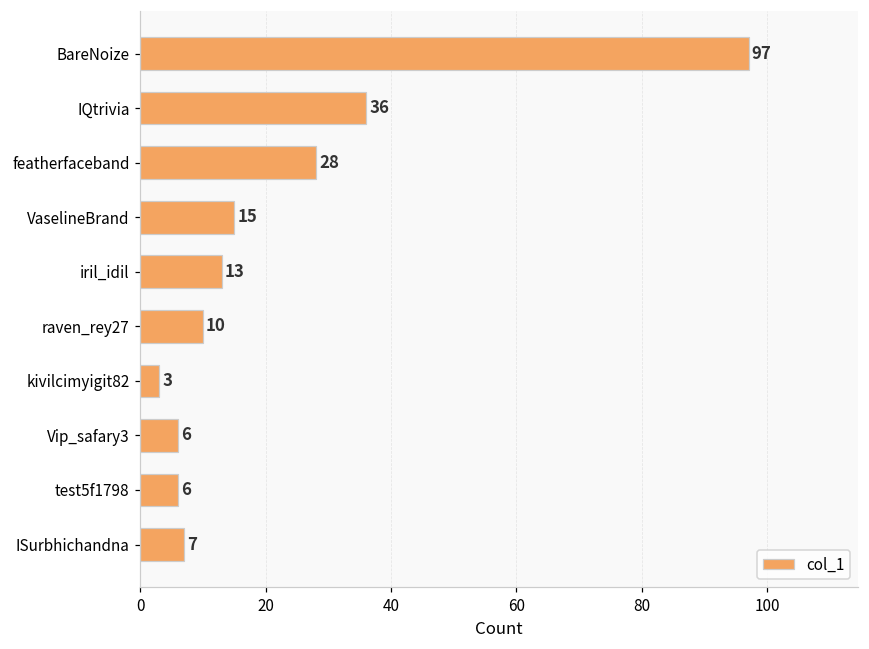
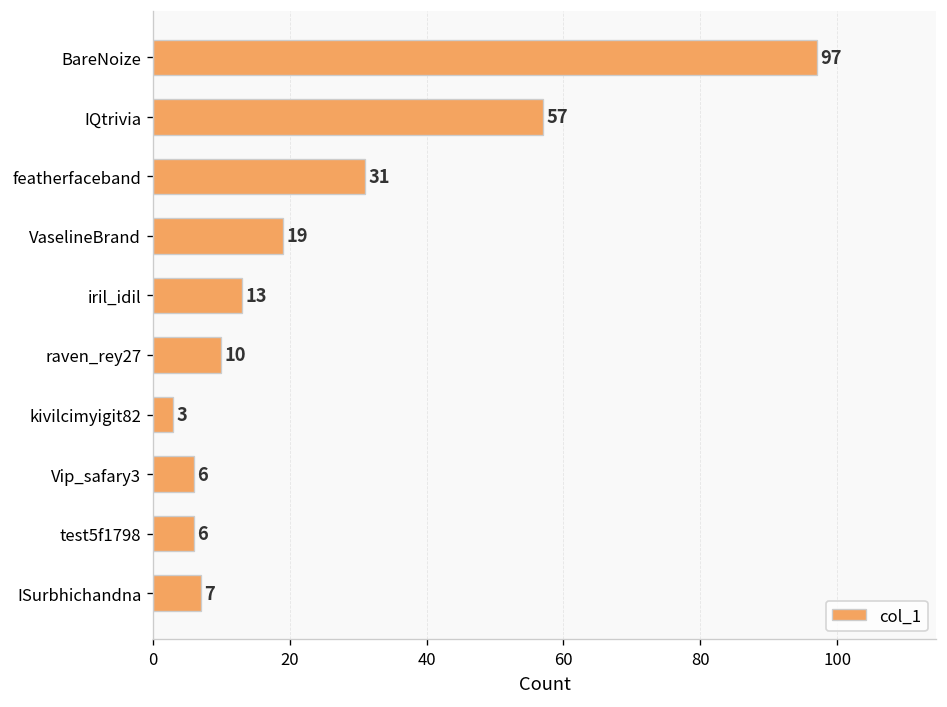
IQtrivia: 36 -> 57
featherfaceband: 28 -> 31
VaselineBrand: 15 -> 19
